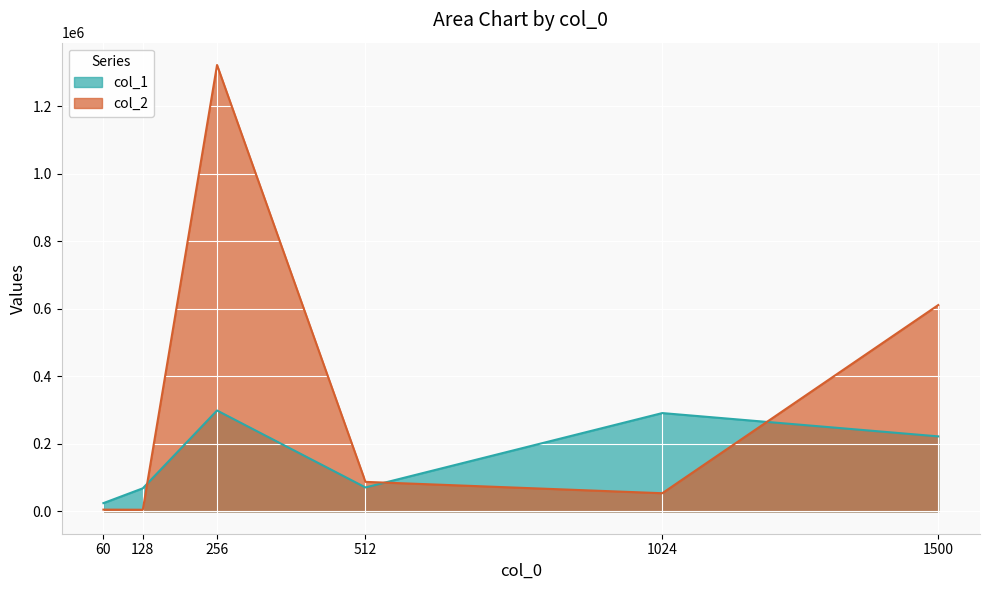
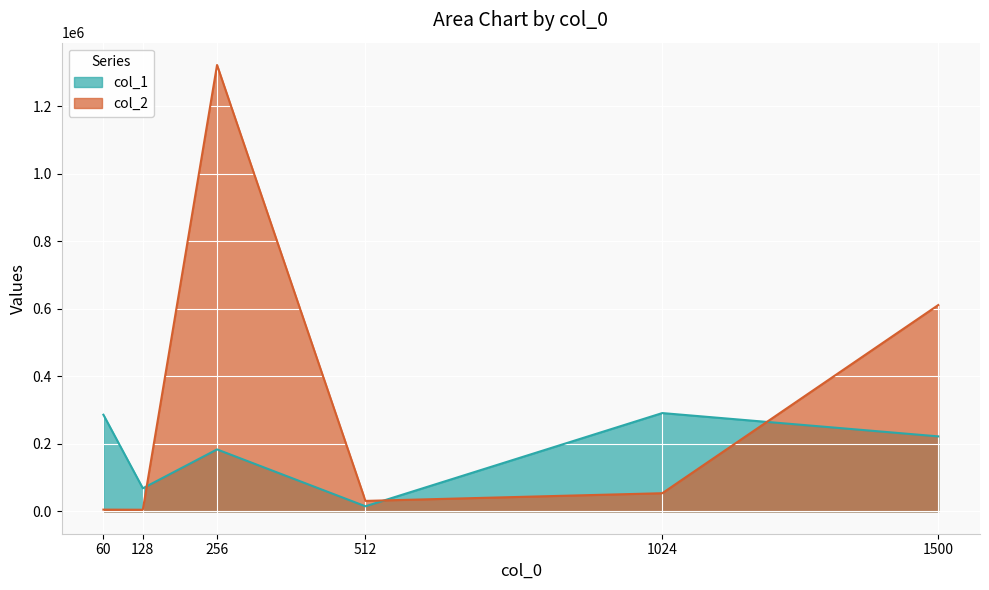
col_1, 60: 20000 -> 290000
col_1, 256: 300000 -> 180000
col_1, 512: 70000 -> 20000
col_2, 512: 90000 -> 30000
